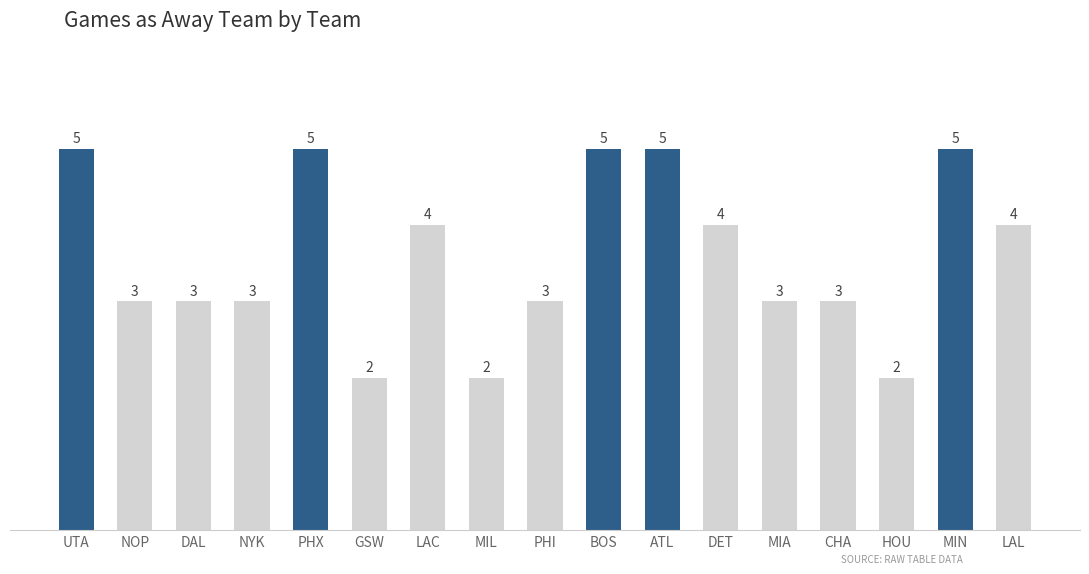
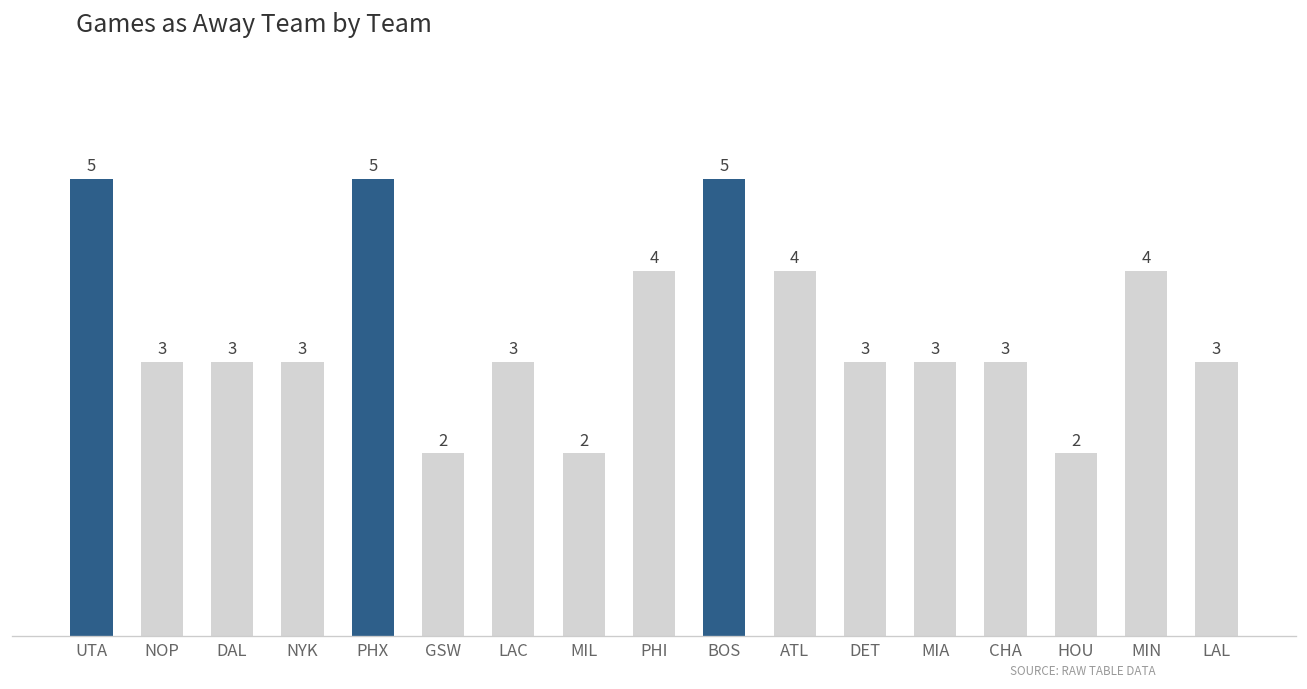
LAC: 4 -> 3
PHI: 3 -> 4
ATL: 5 -> 4
DET: 4 -> 3
MIN: 5 -> 4
LAL: 4 -> 3
